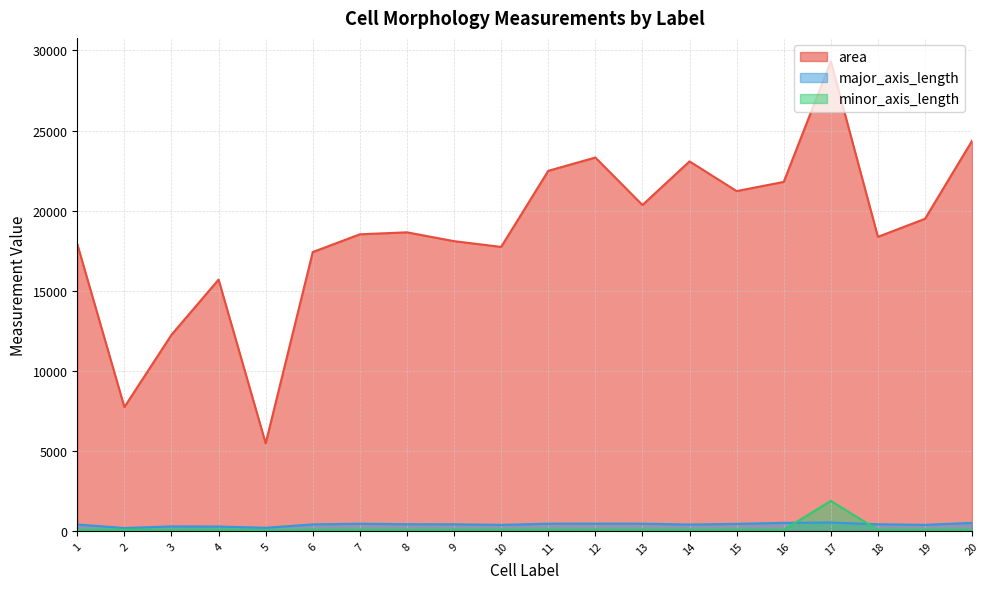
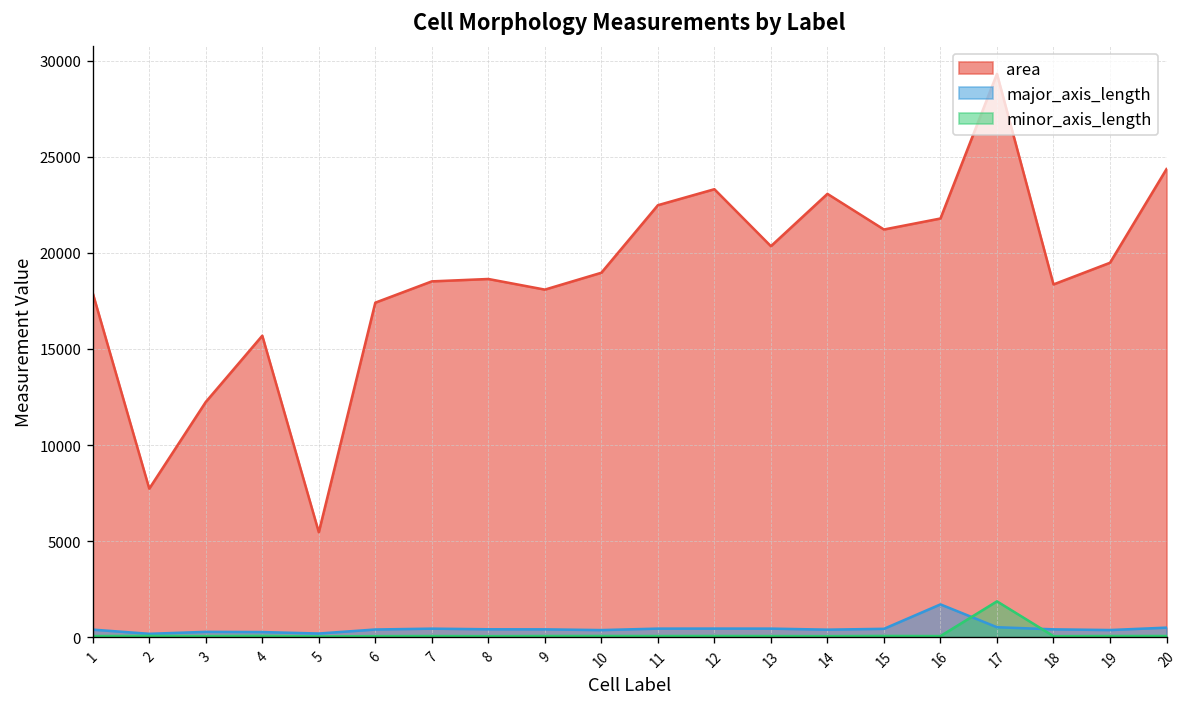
area, 10: 17700 -> 19000
major_axis_length, 16: 500 -> 1700
